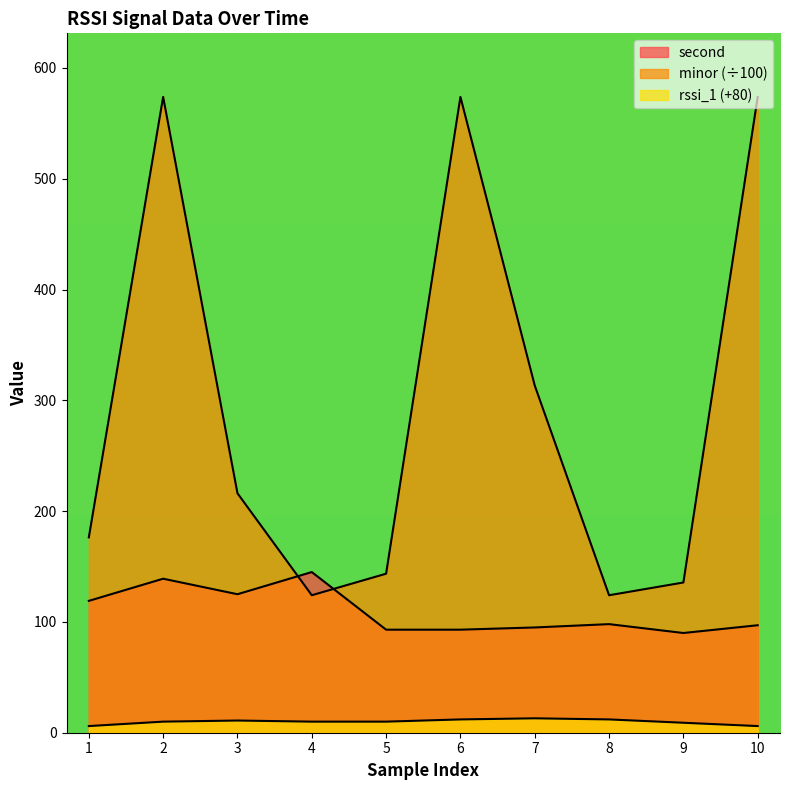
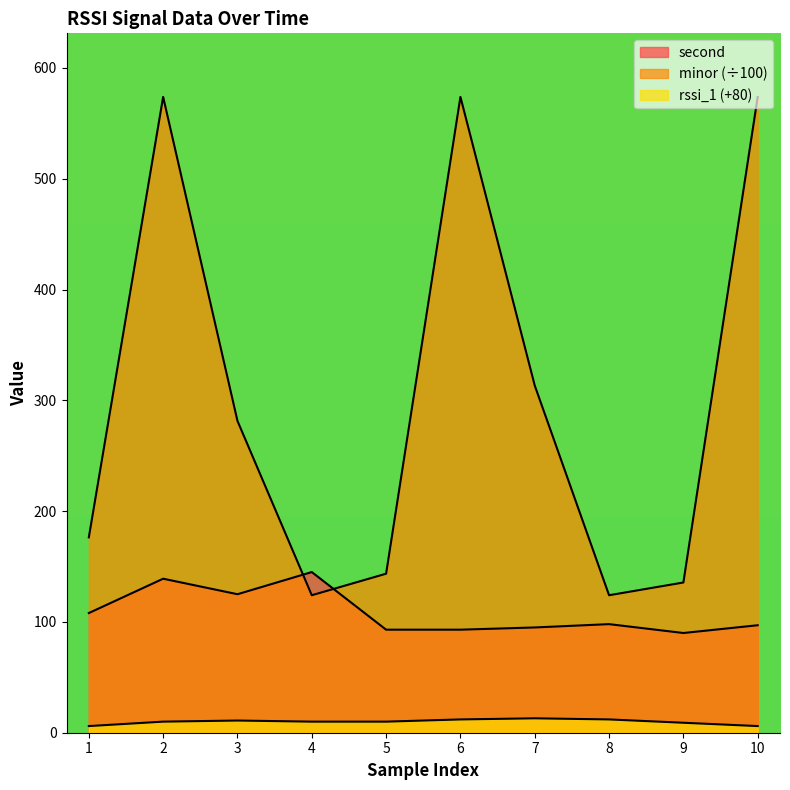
second, 1: 119 -> 108
minor (÷100), 3: 216 -> 281
